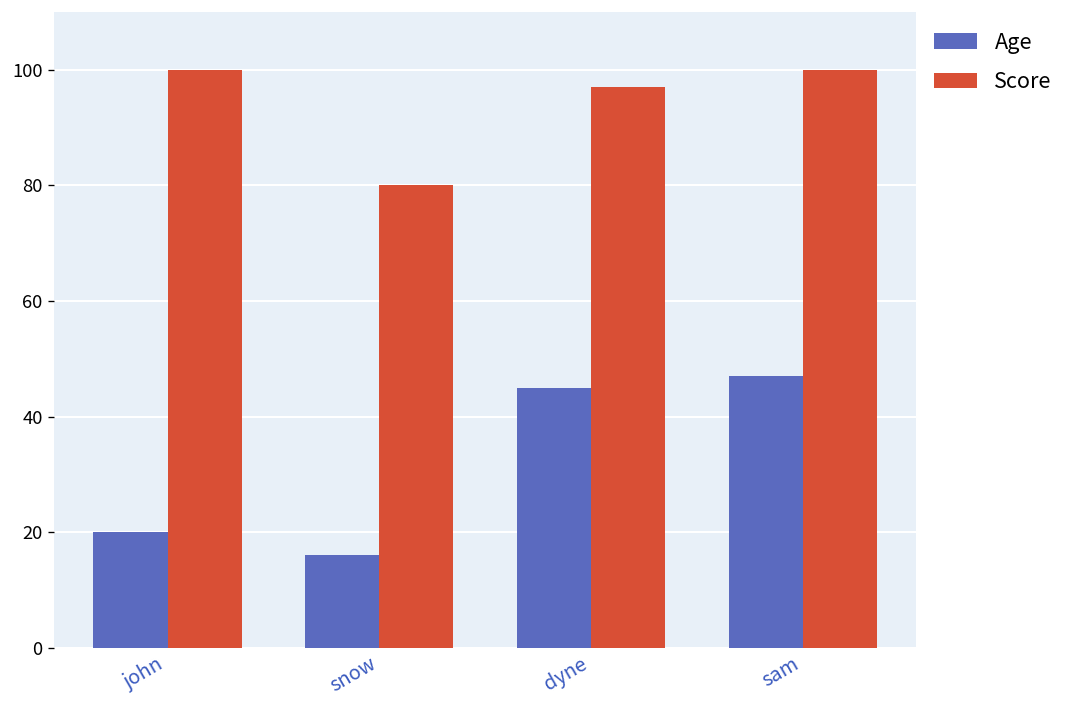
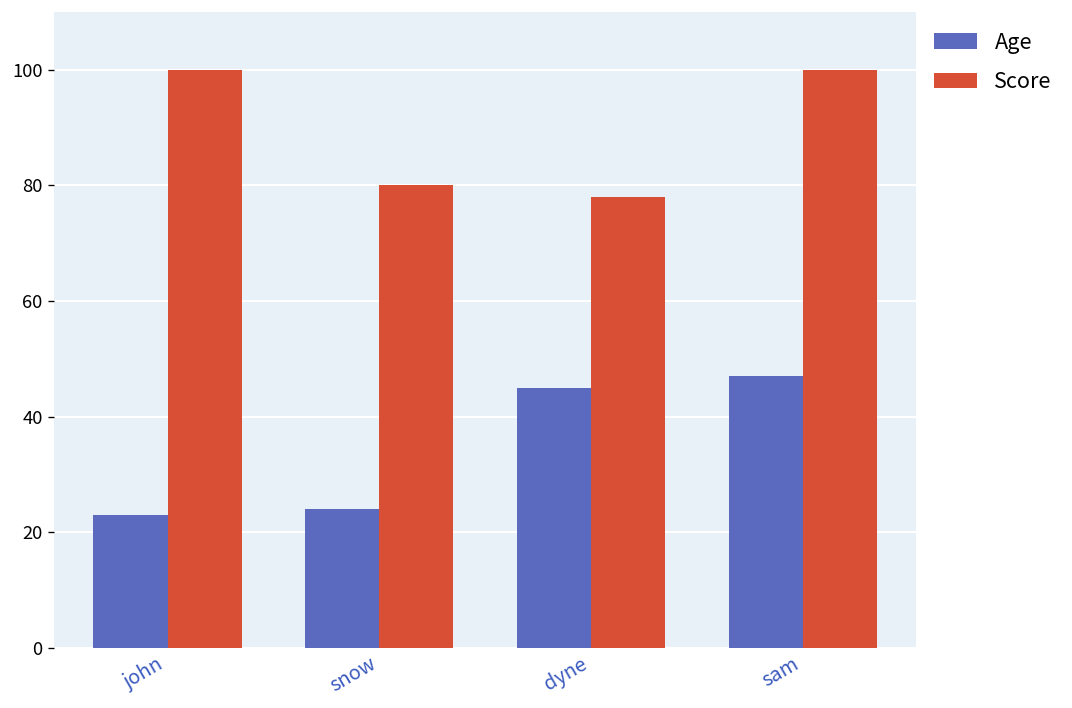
Age, john: 20 -> 23
Age, snow: 16 -> 24
Score, dyne: 97 -> 78
